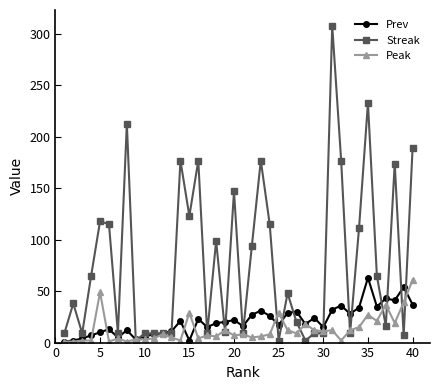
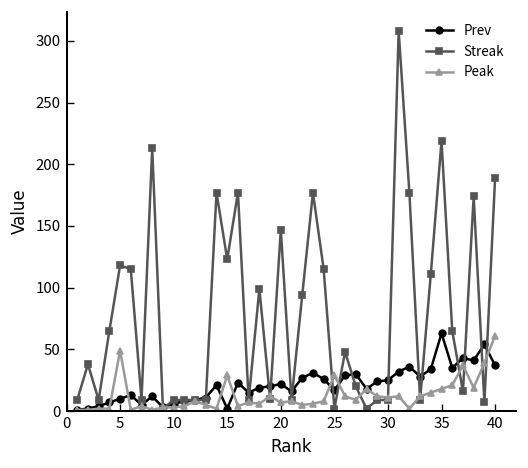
Prev, 30: 15 -> 25
Streak, 35: 233 -> 219
Peak, 35: 27 -> 18
